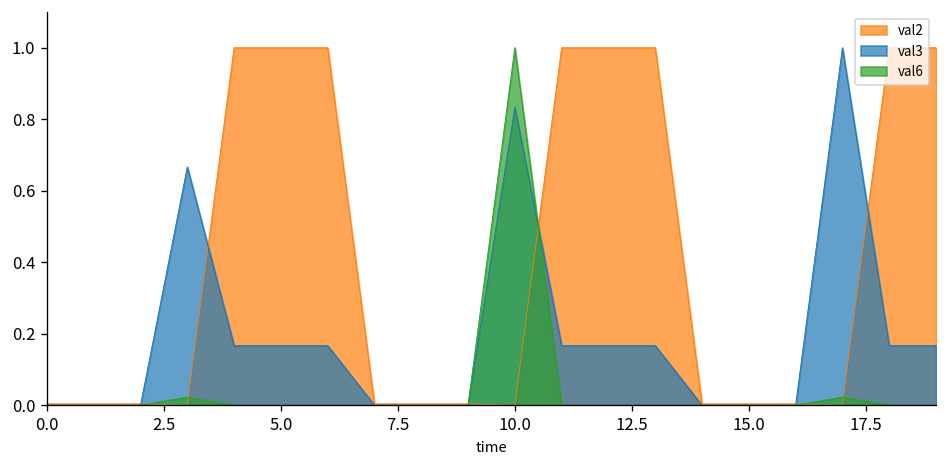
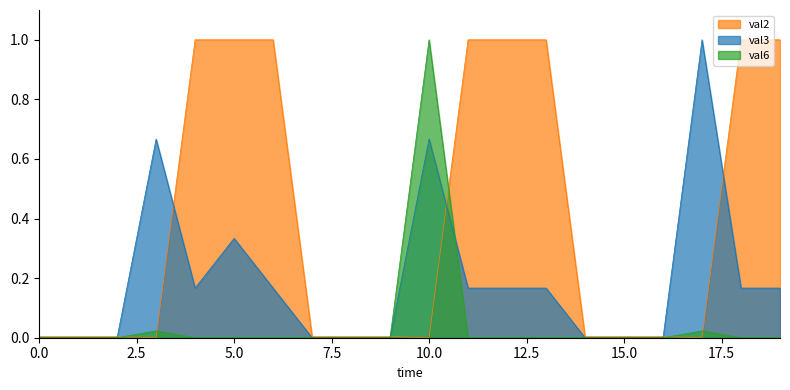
val3, 5.0: 0.17 -> 0.33
val3, 10.0: 0.83 -> 0.67
